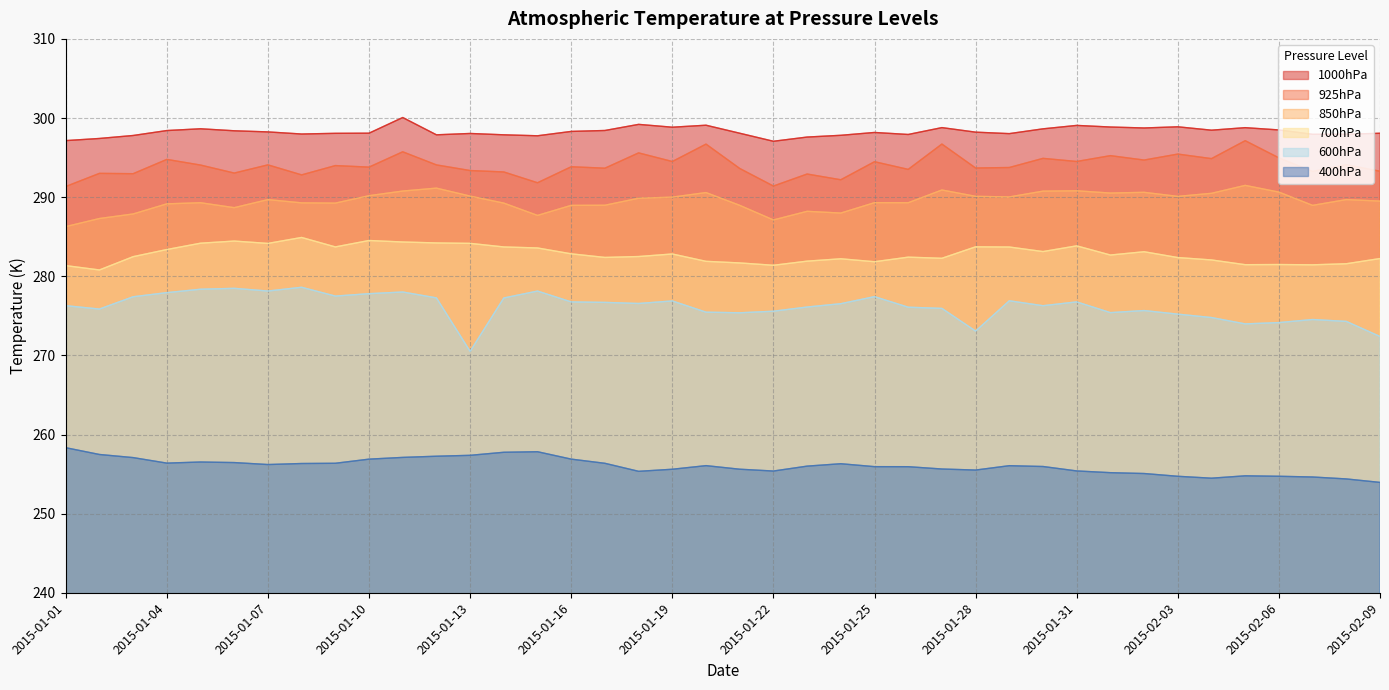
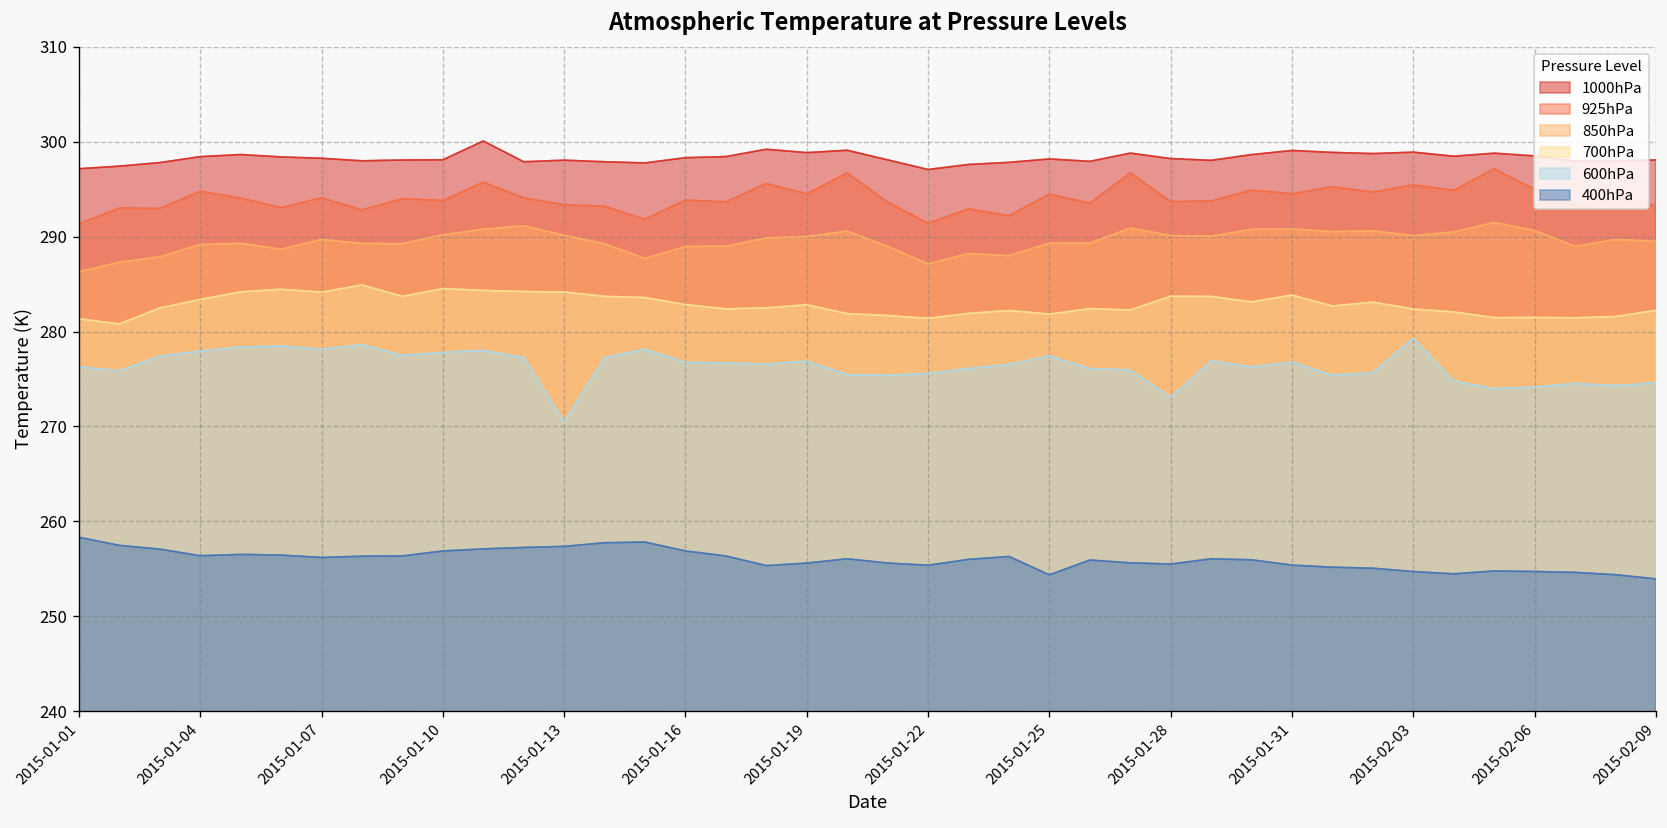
400hPa, 2015-01-25: 256 -> 254
600hPa, 2015-02-03: 275 -> 279
600hPa, 2015-02-09: 272 -> 275
